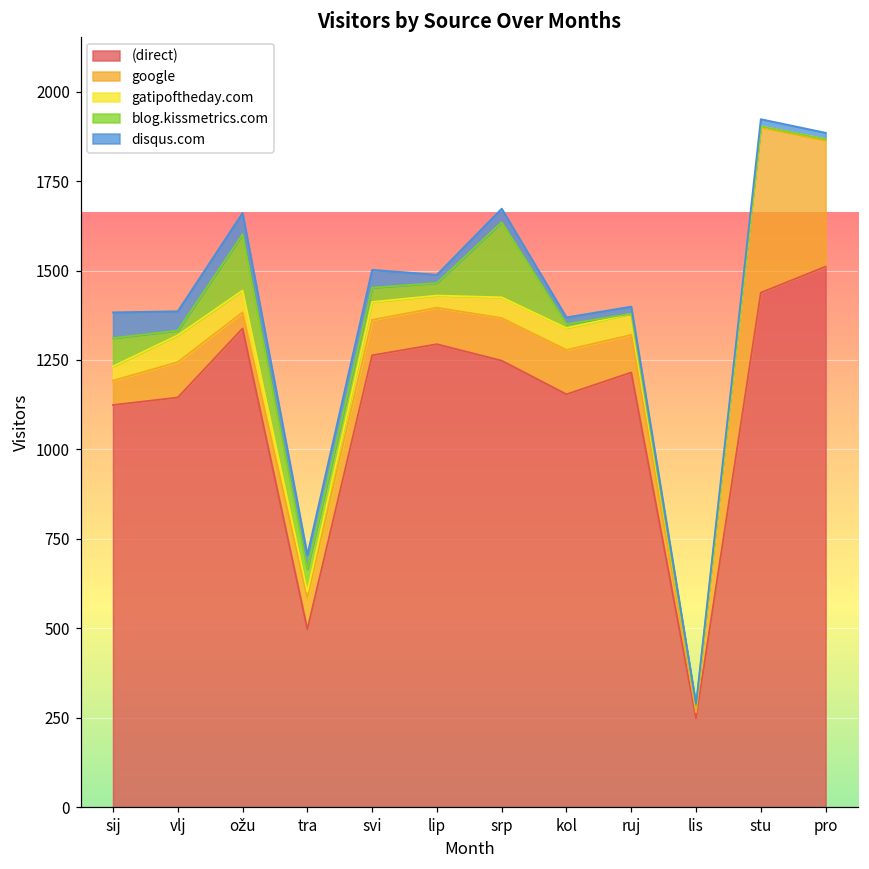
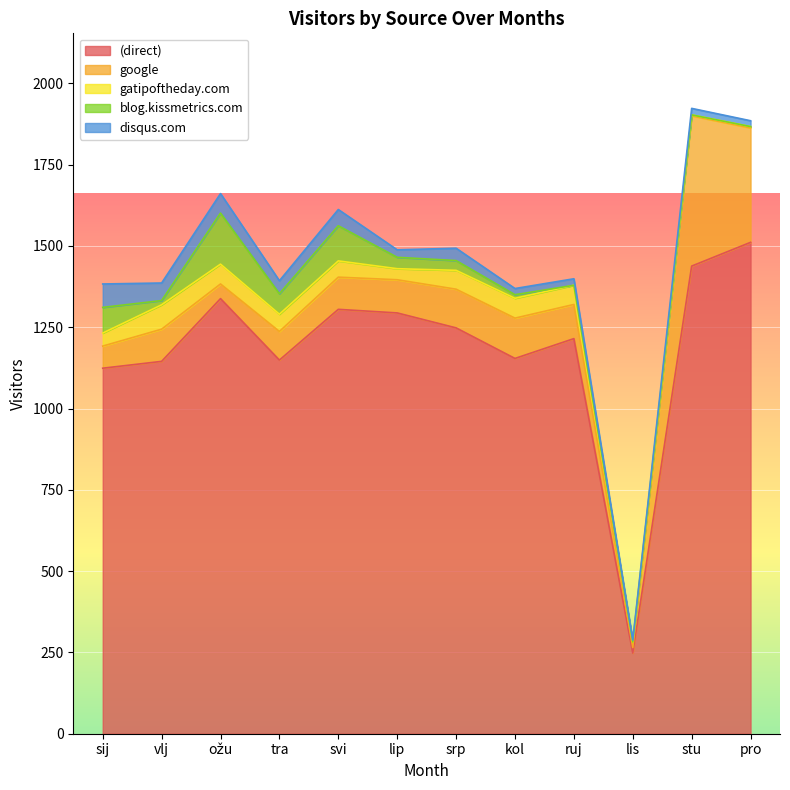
(direct), tra: 500 -> 1150
gatipoftheday.com, tra: 20 -> 50
(direct), svi: 1260 -> 1310
blog.kissmetrics.com, svi: 40 -> 110
blog.kissmetrics.com, srp: 210 -> 30
